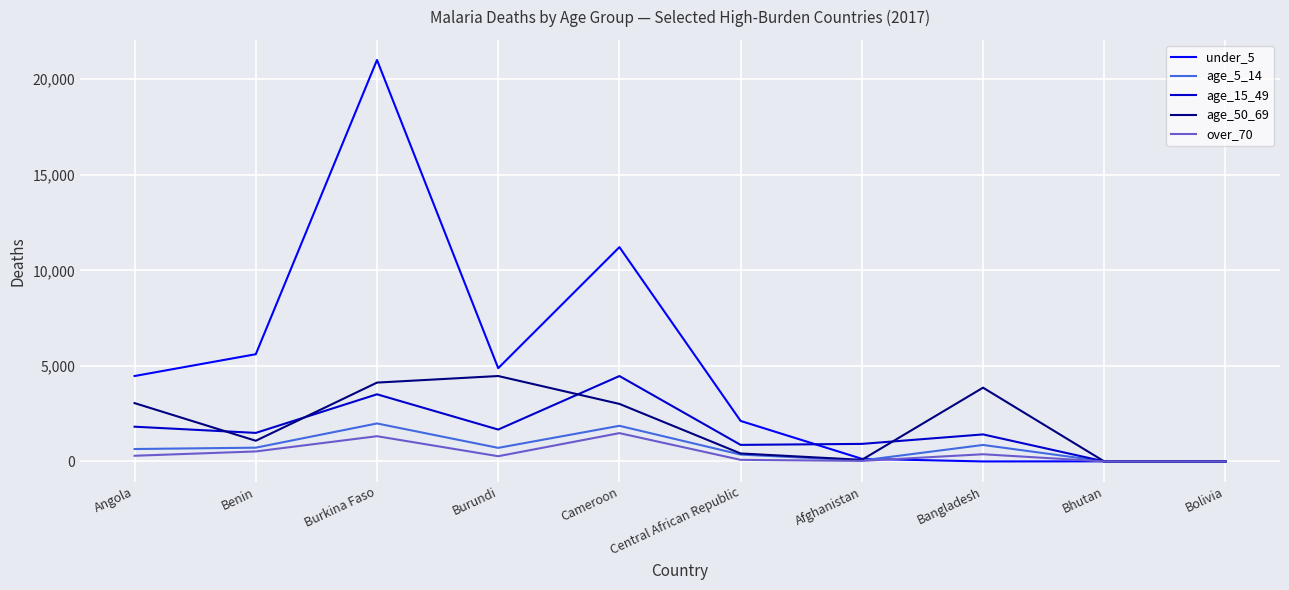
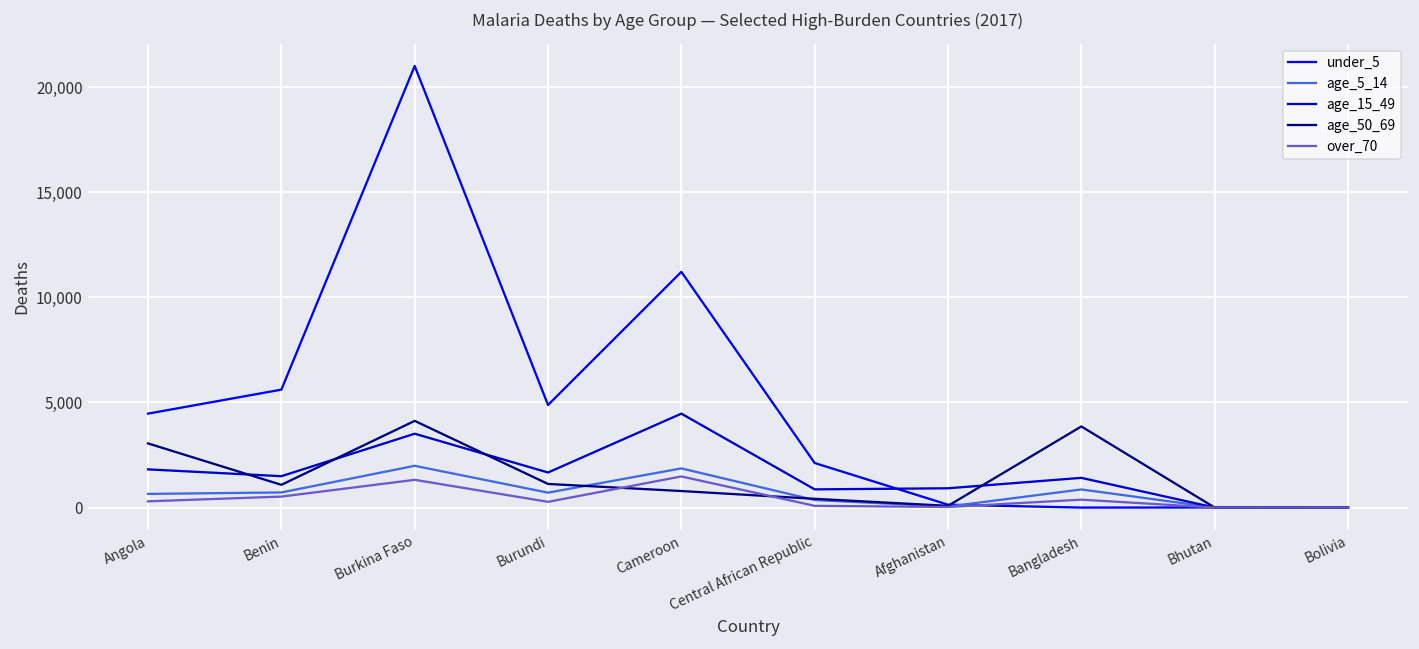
age_50_69, Burundi: 4,500 -> 1,100
age_50_69, Cameroon: 3,000 -> 800
